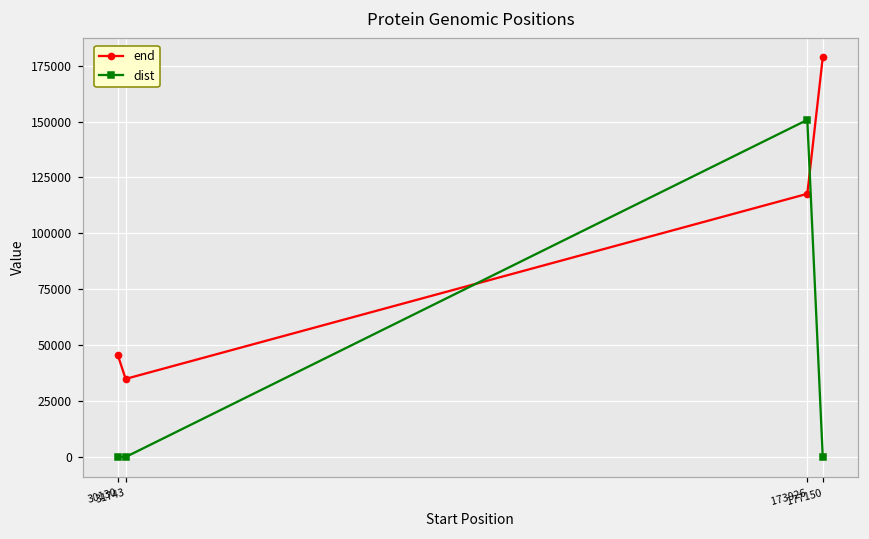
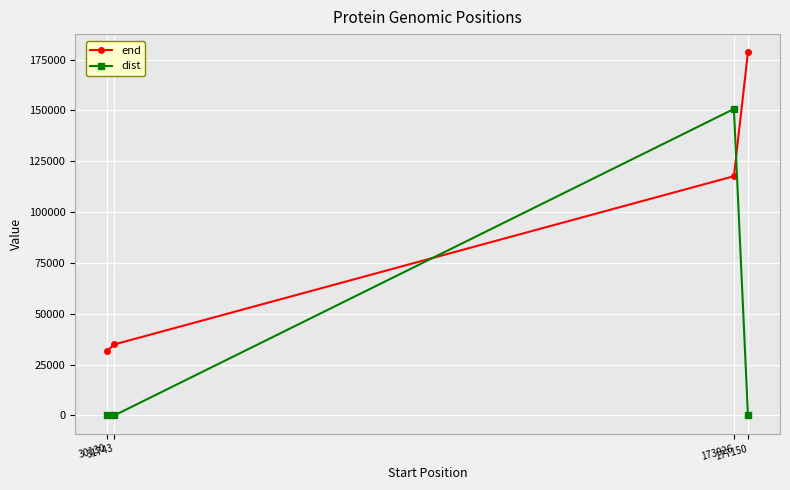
end, 30130: 45000 -> 32000
